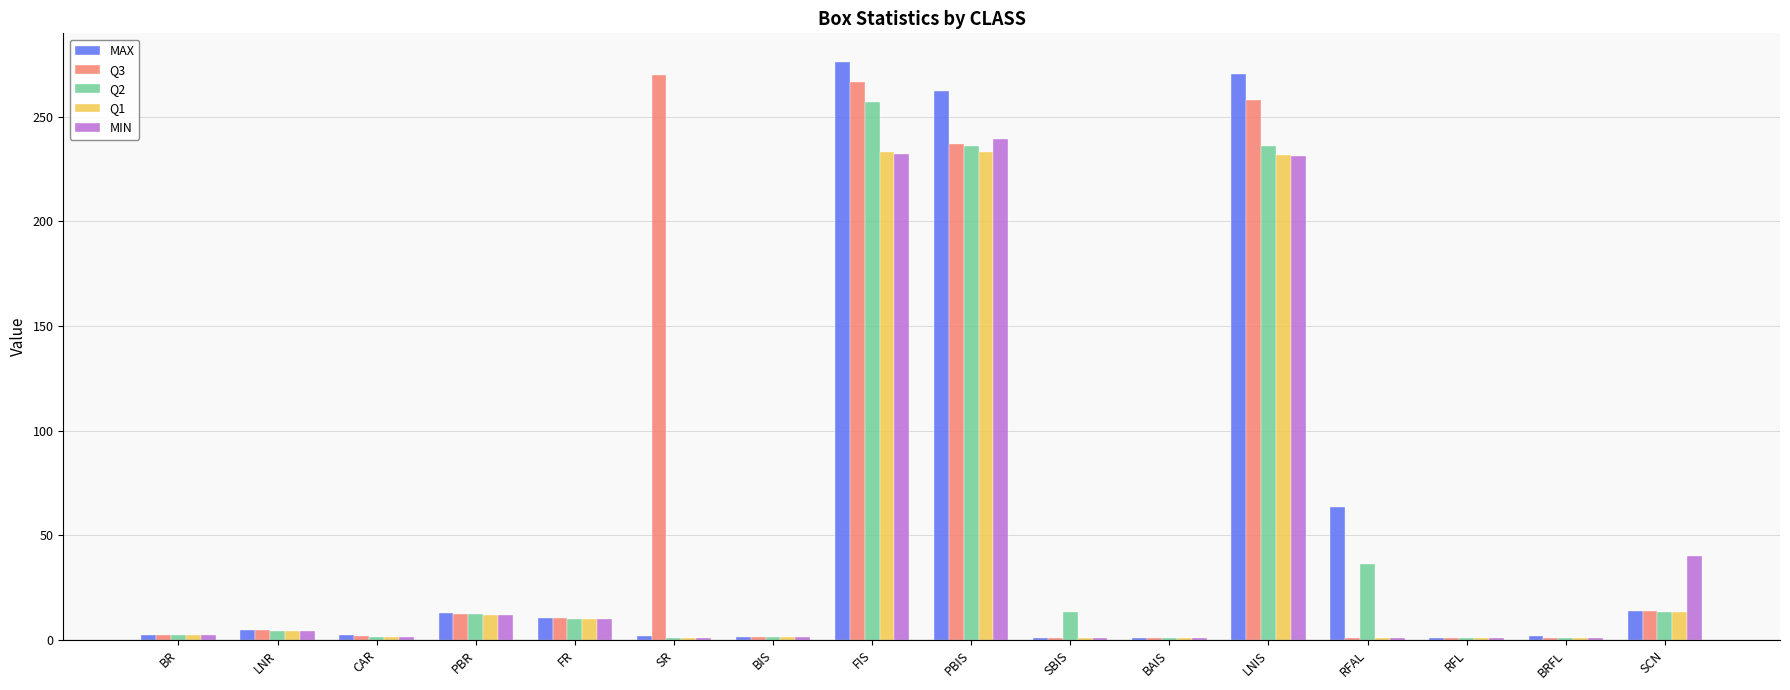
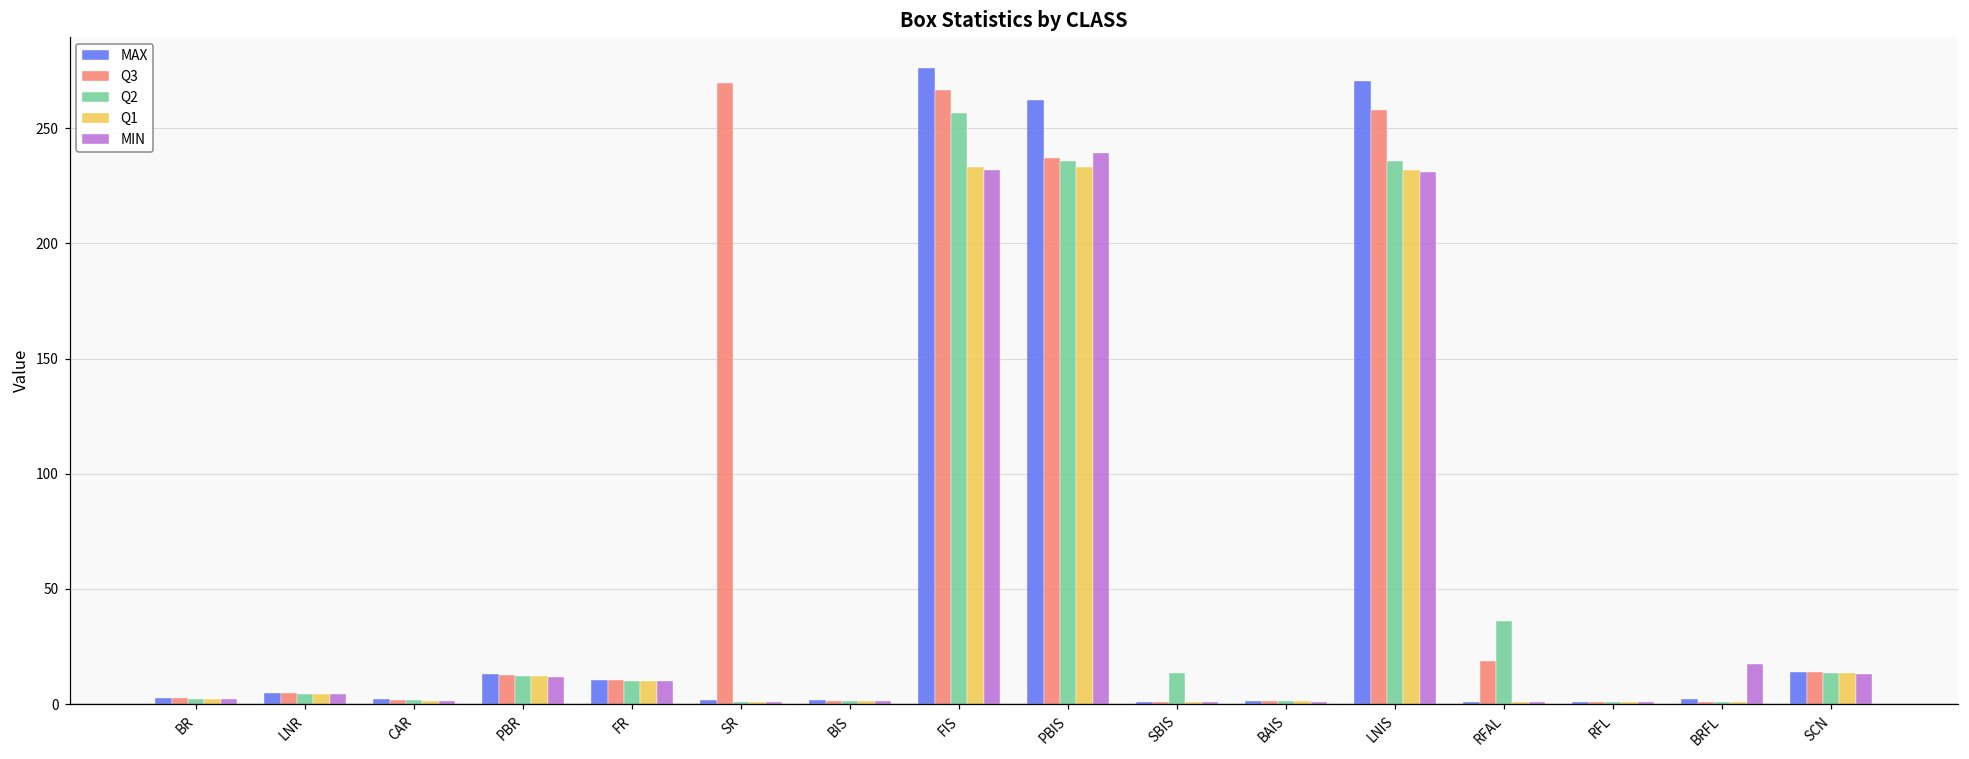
MAX, RFAL: 64 -> 1
Q3, RFAL: 1 -> 19
MIN, BRFL: 1 -> 17
MIN, SCN: 40 -> 13
